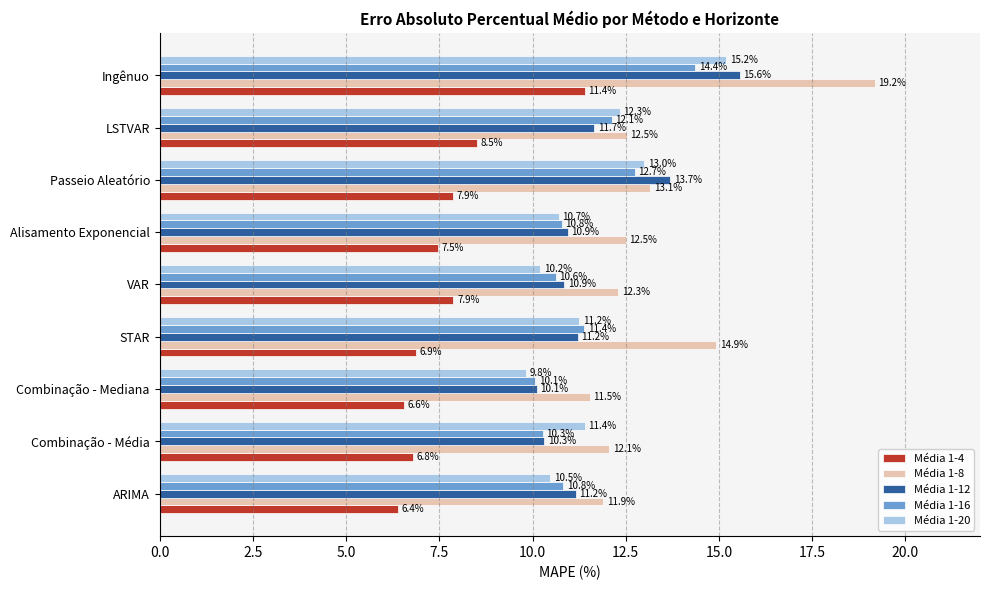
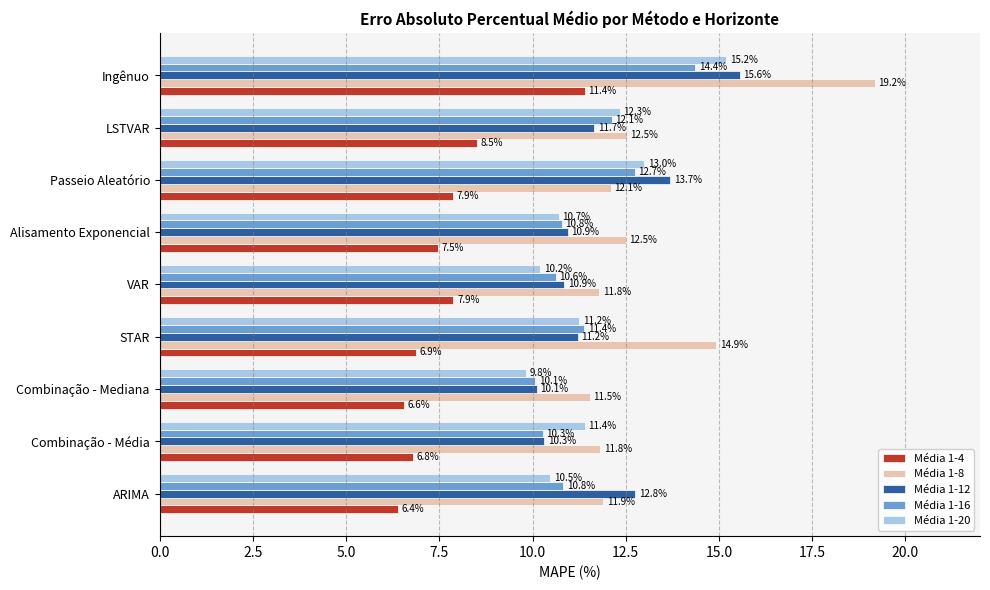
Média 1-8, Passeio Aleatório: 13.1% -> 12.1%
Média 1-8, VAR: 12.3% -> 11.8%
Média 1-8, Combinação - Média: 12.1% -> 11.8%
Média 1-12, ARIMA: 11.2% -> 12.8%
